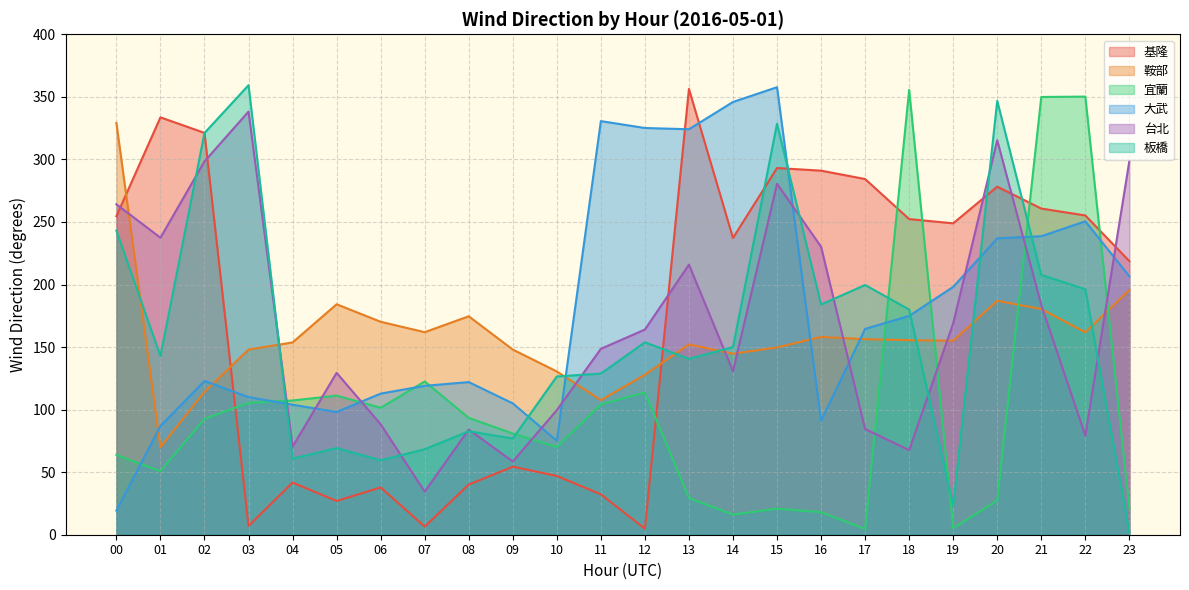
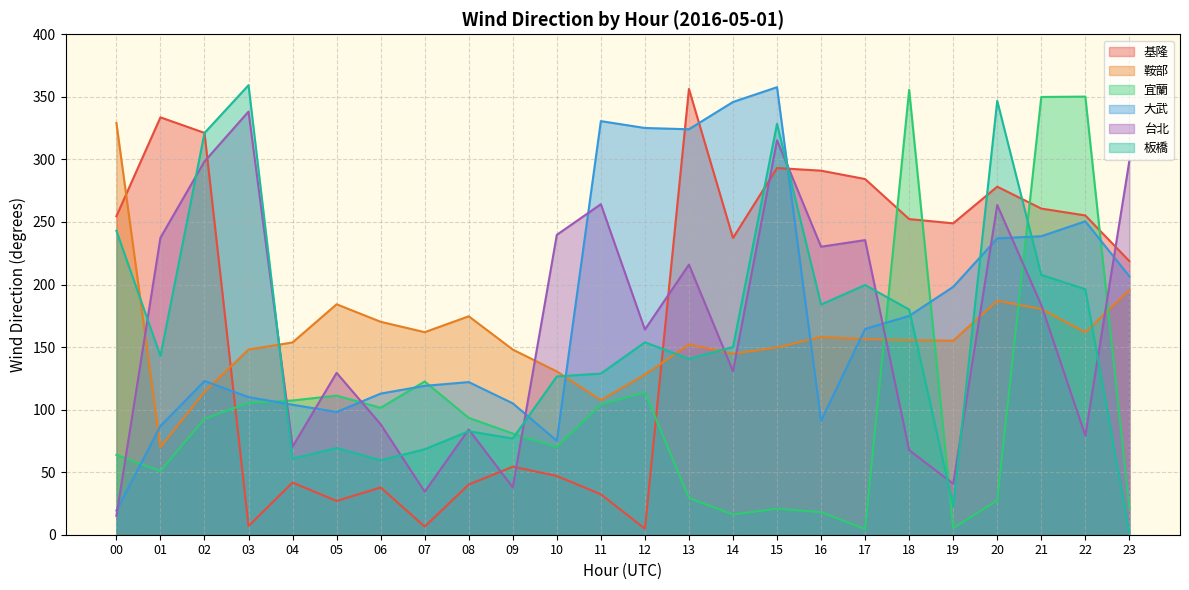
台北, 00: 264 -> 15
台北, 09: 59 -> 38
台北, 10: 100 -> 240
台北, 11: 149 -> 264
台北, 15: 281 -> 315
台北, 17: 85 -> 236
台北, 19: 169 -> 41
台北, 20: 315 -> 264
